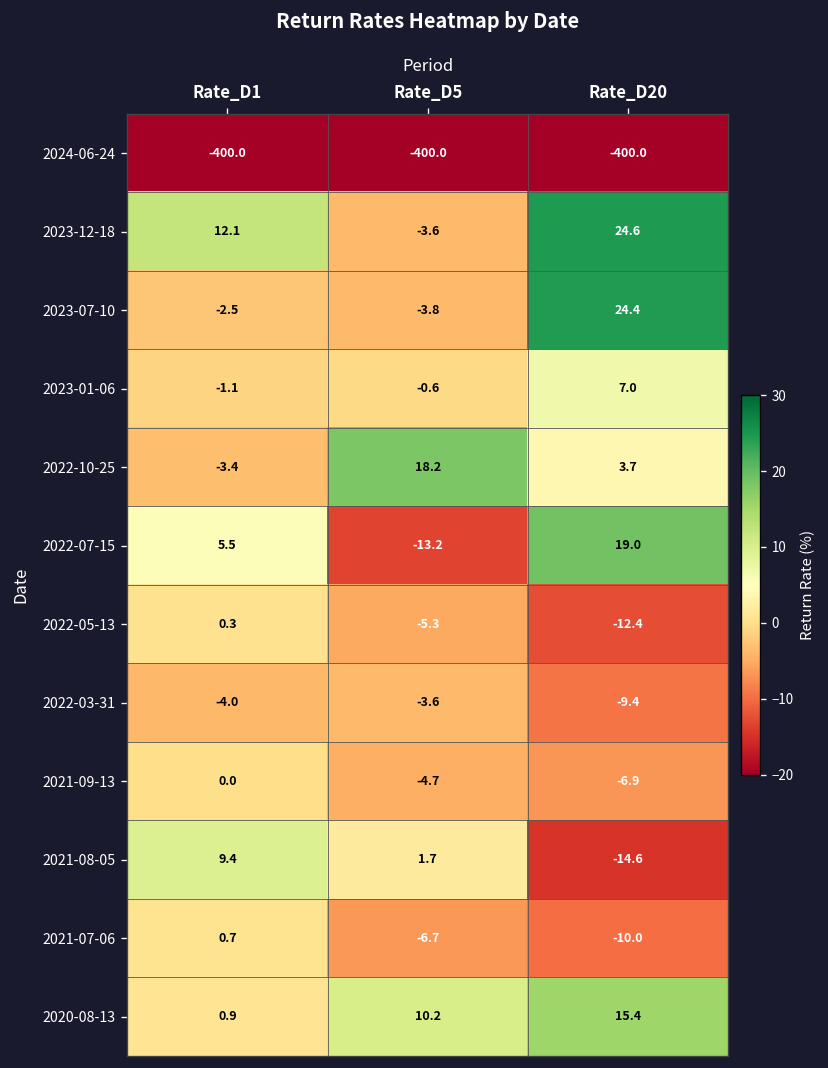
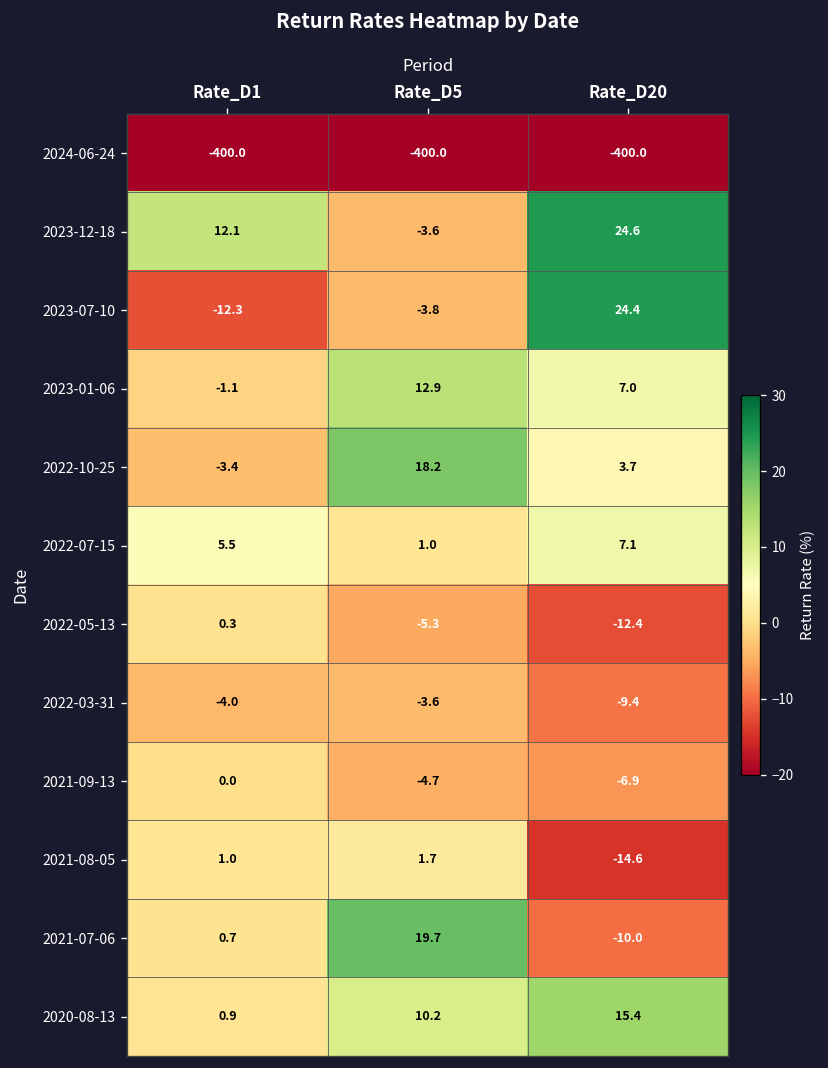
2023-07-10, Rate_D1: -2.5 -> -12.3
2023-01-06, Rate_D5: -0.6 -> 12.9
2022-07-15, Rate_D5: -13.2 -> 1.0
2022-07-15, Rate_D20: 19.0 -> 7.1
2021-08-05, Rate_D1: 9.4 -> 1.0
2021-07-06, Rate_D5: -6.7 -> 19.7
